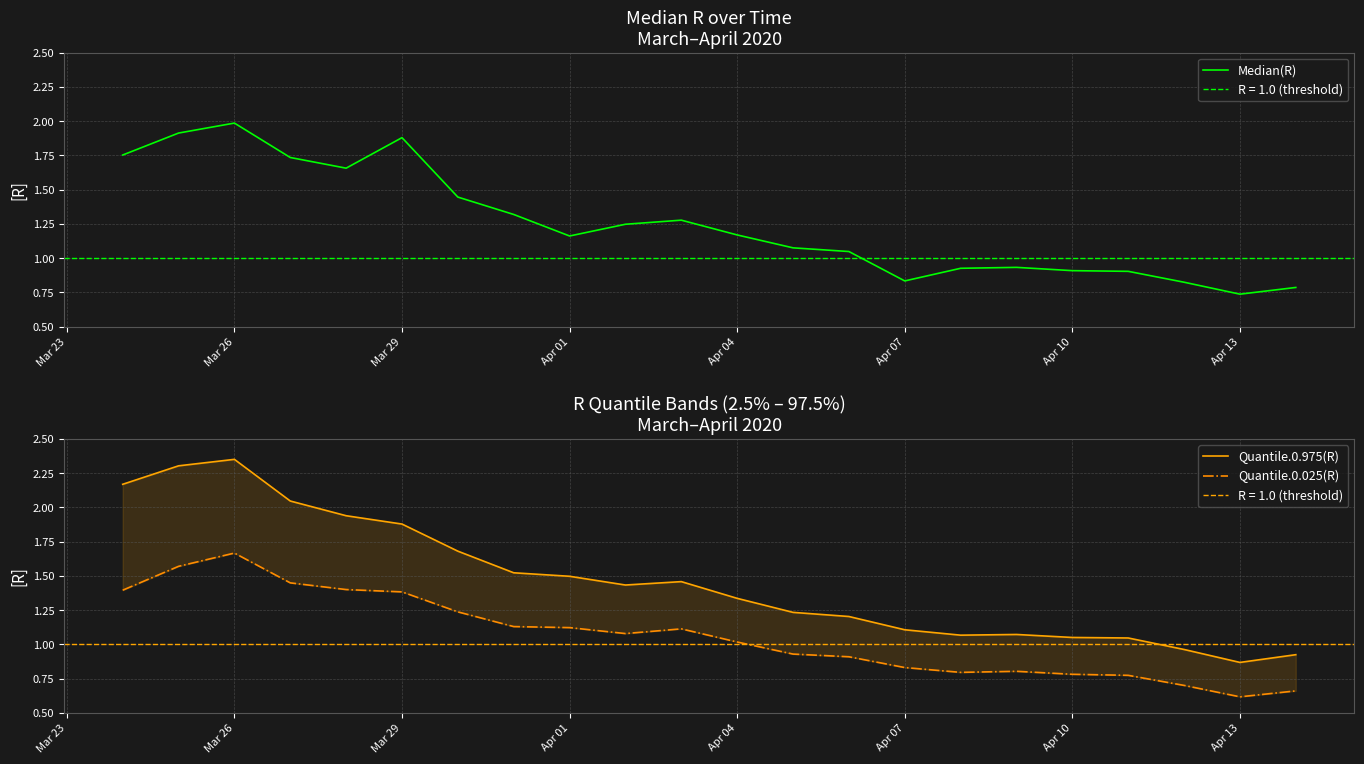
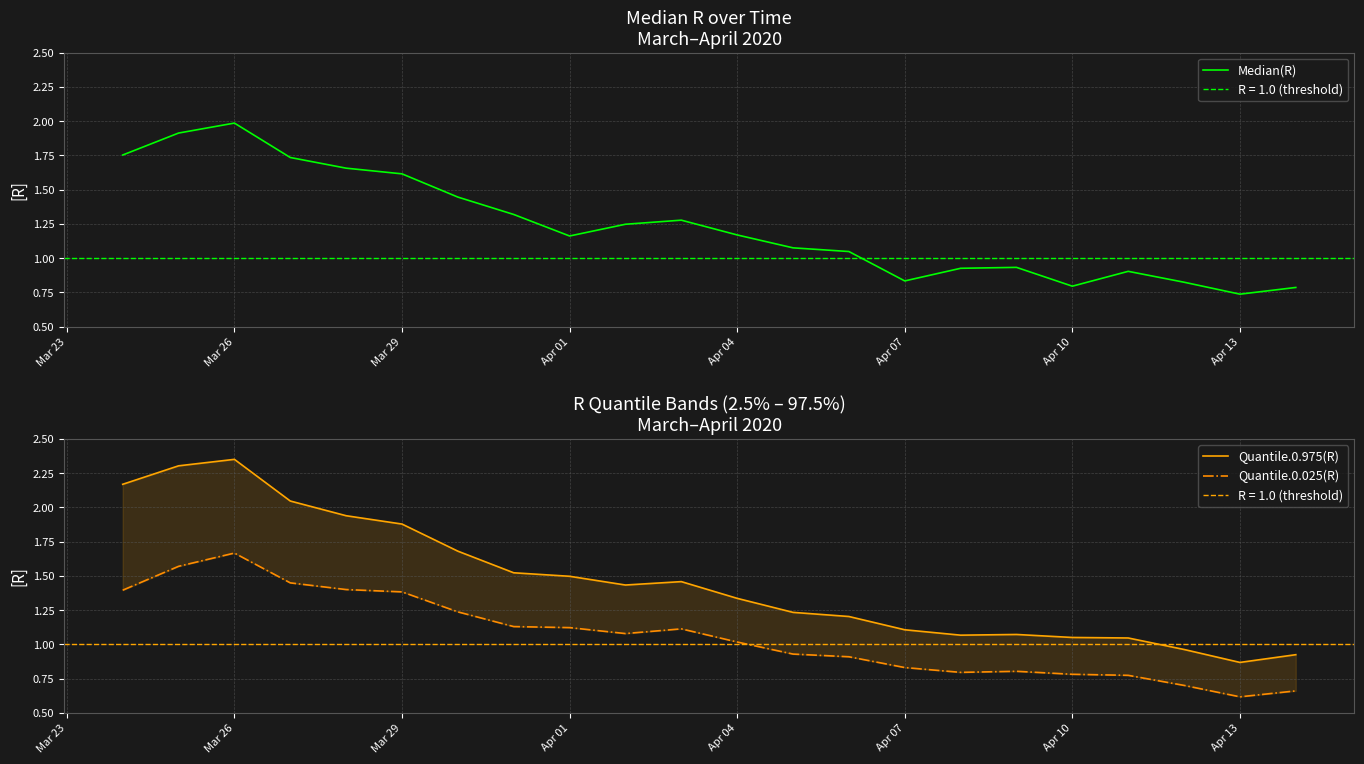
Median R over Time March–April 2020, Mar 29: 1.88 -> 1.62
Median R over Time March–April 2020, Apr 10: 0.91 -> 0.80
